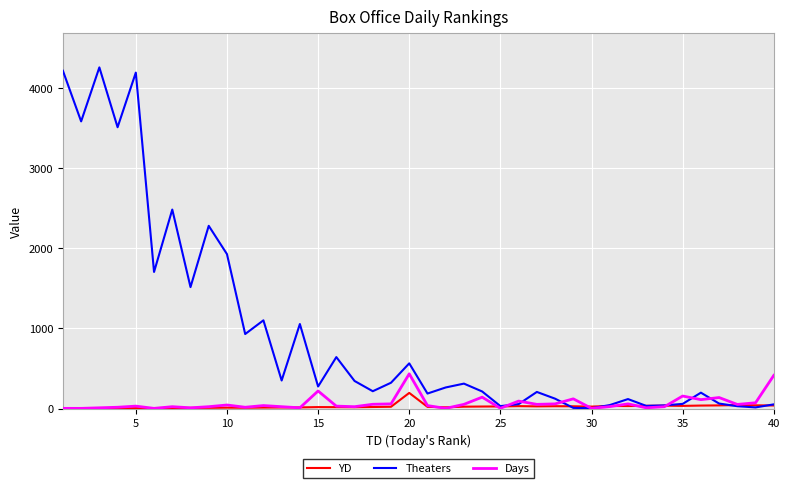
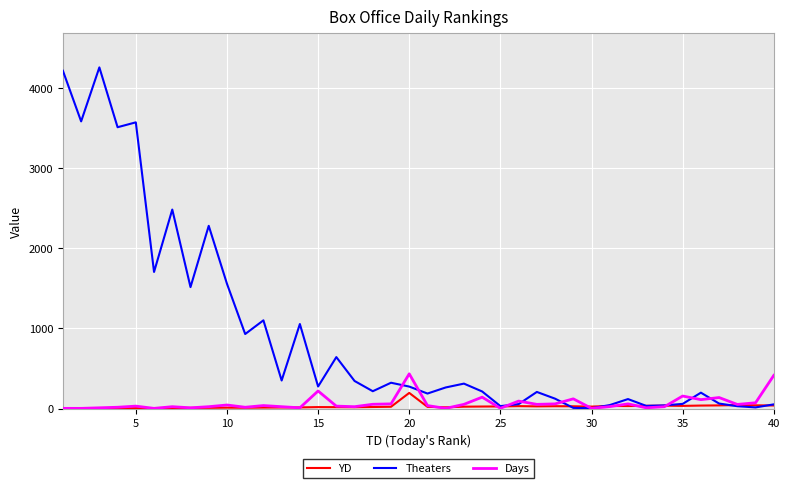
Theaters, 5: 4200 -> 3600
Theaters, 10: 1900 -> 1600
Theaters, 20: 600 -> 300
